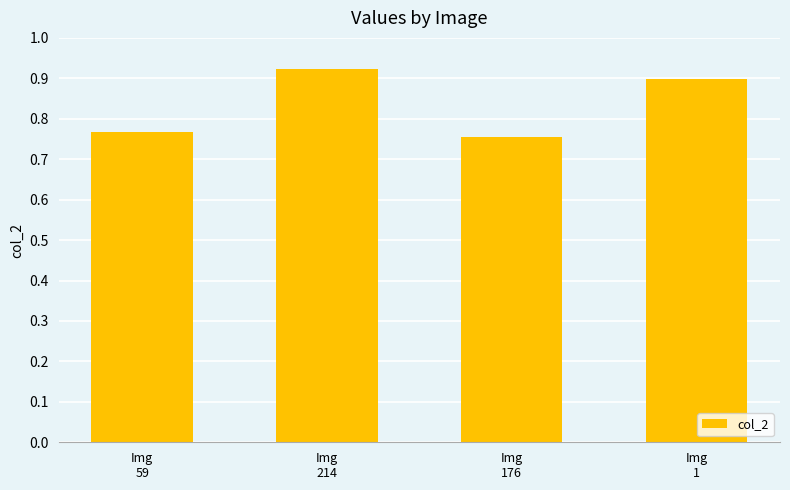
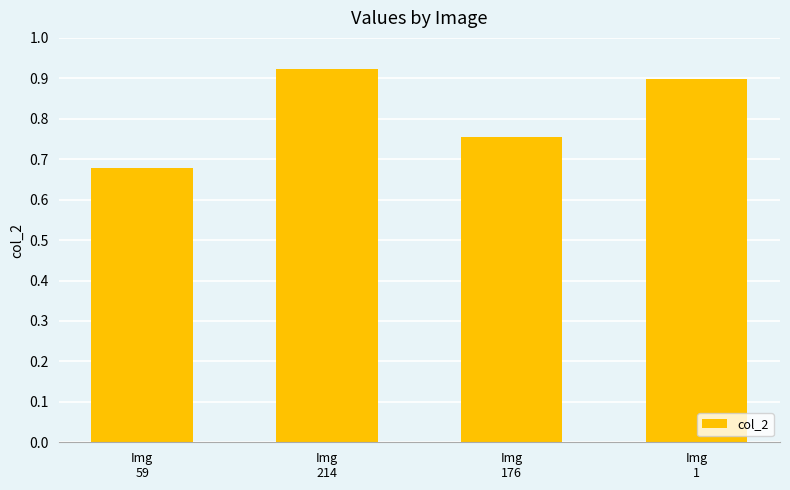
Img 59: 0.77 -> 0.68
